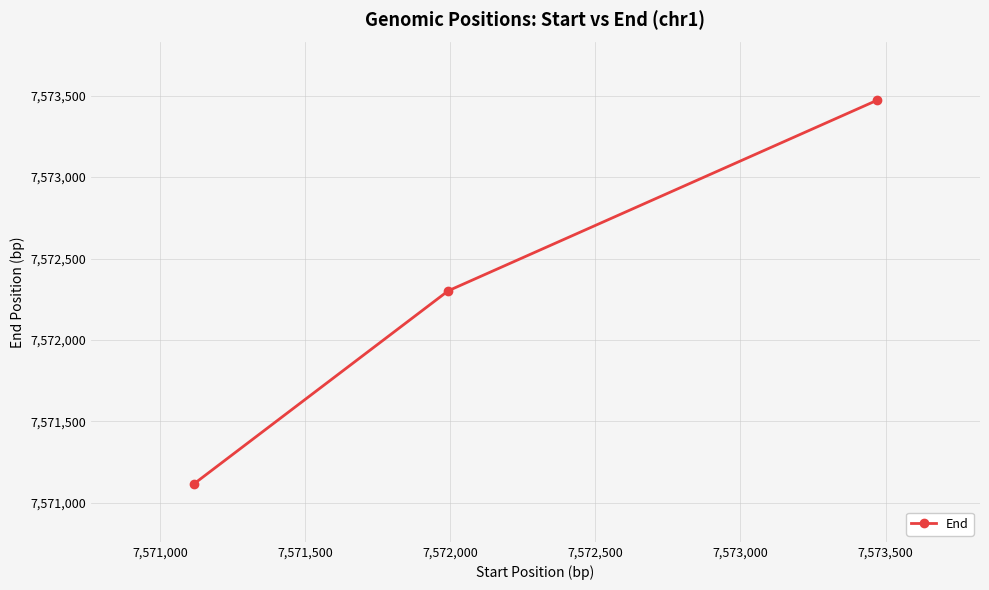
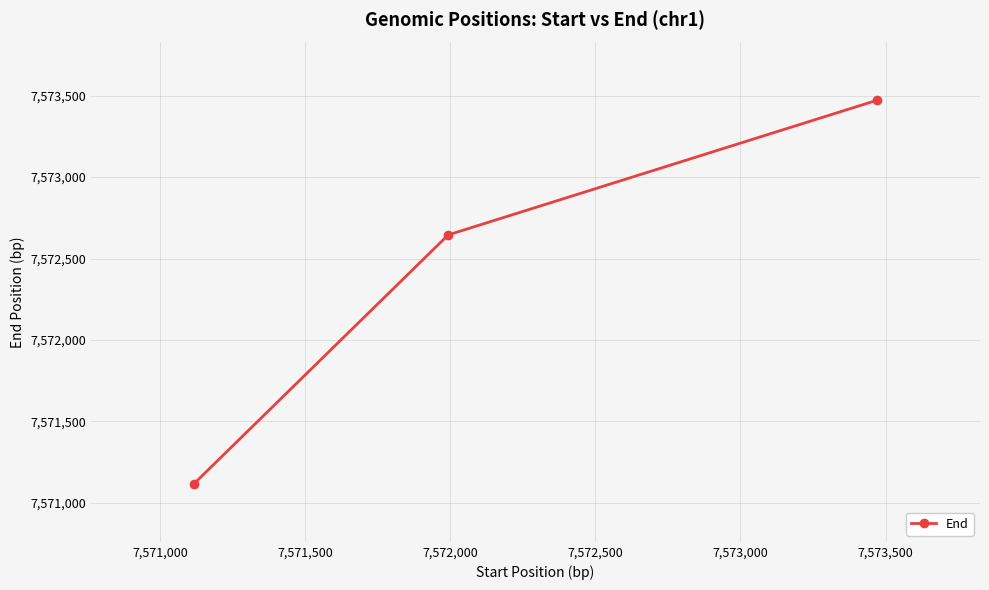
7,572,000: 7,572,300 -> 7,572,650
